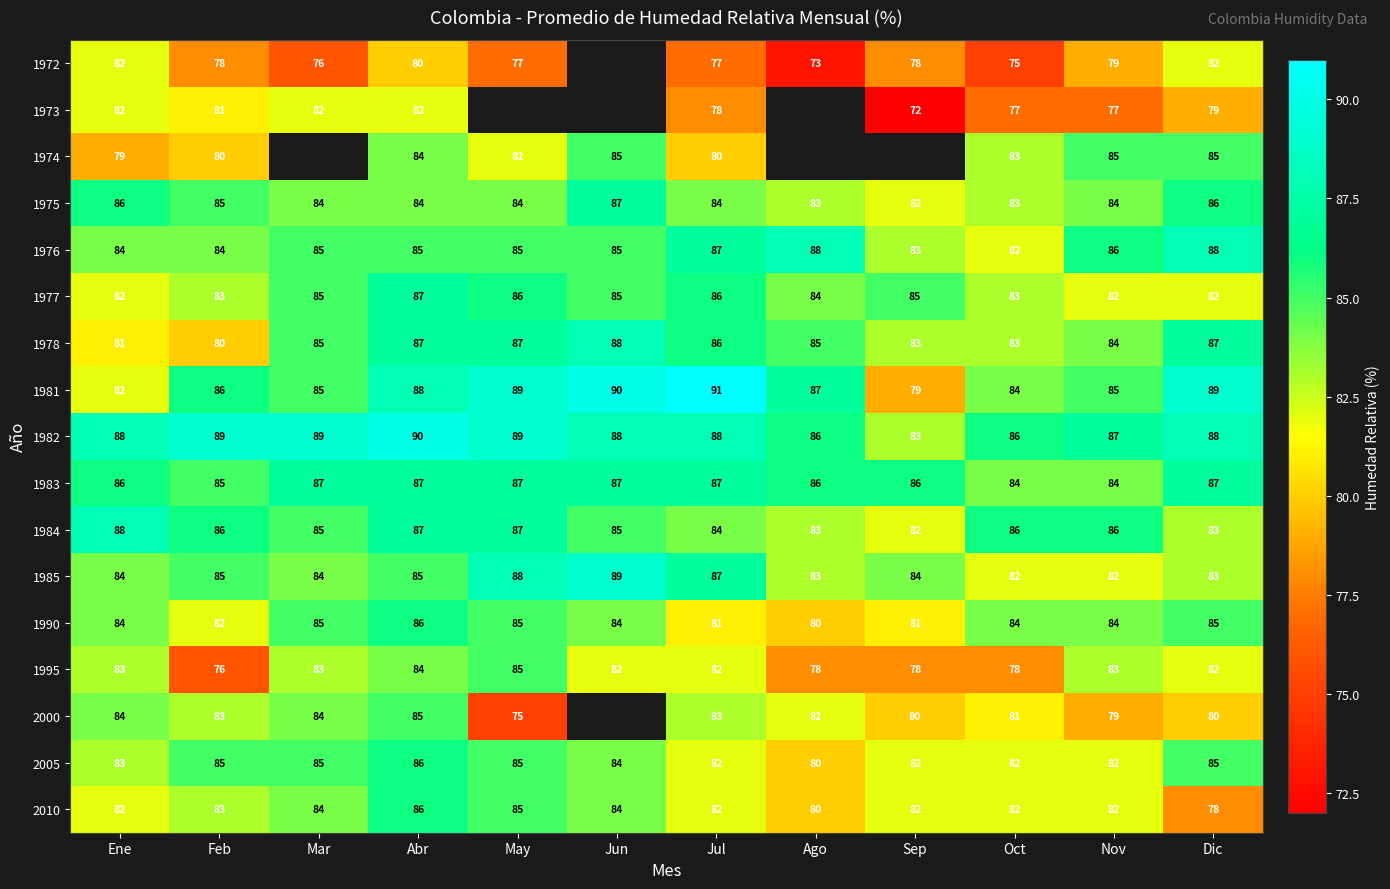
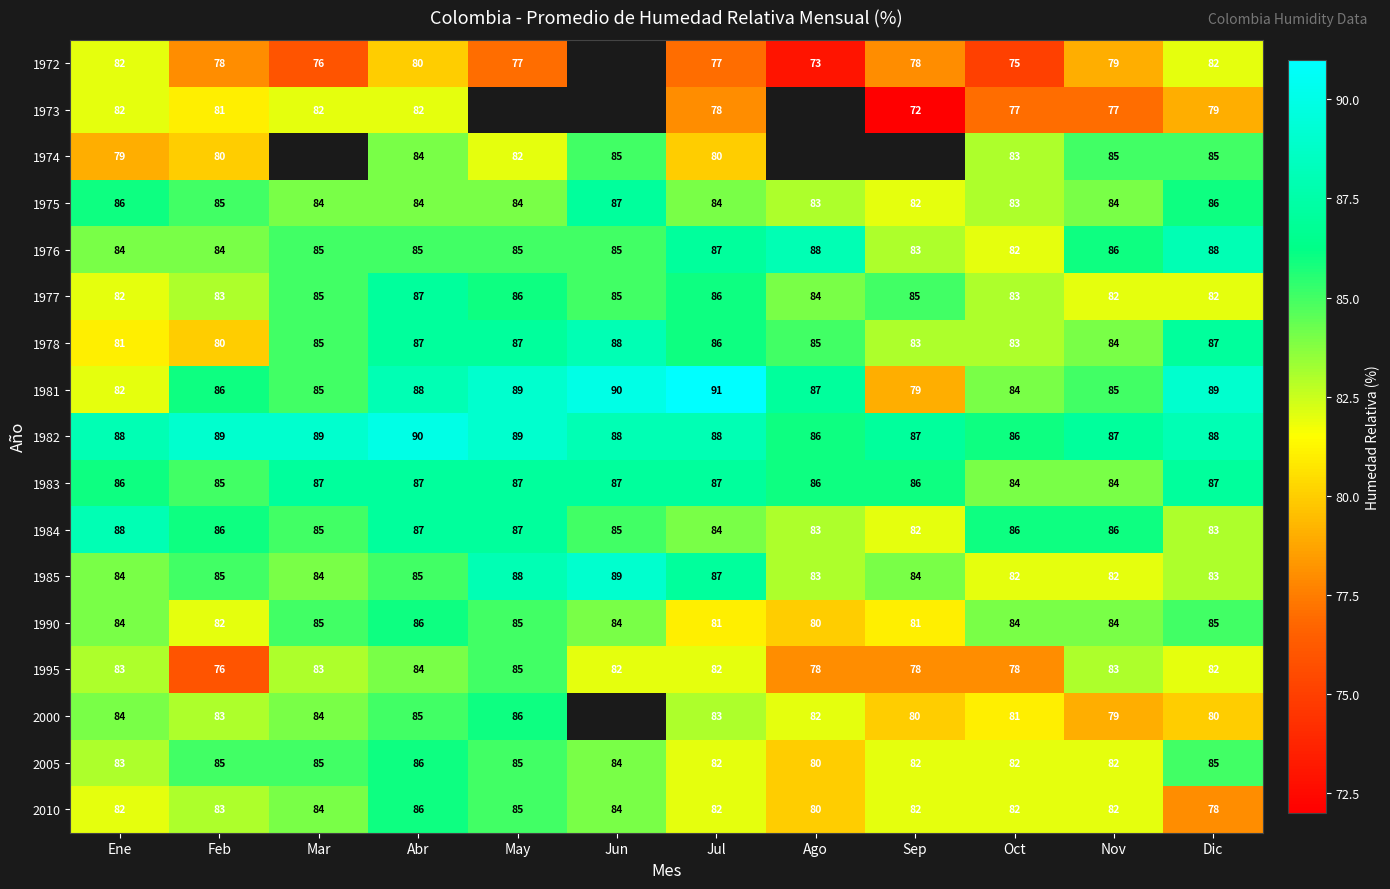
1982, Sep: 83 -> 87
2000, May: 75 -> 86
